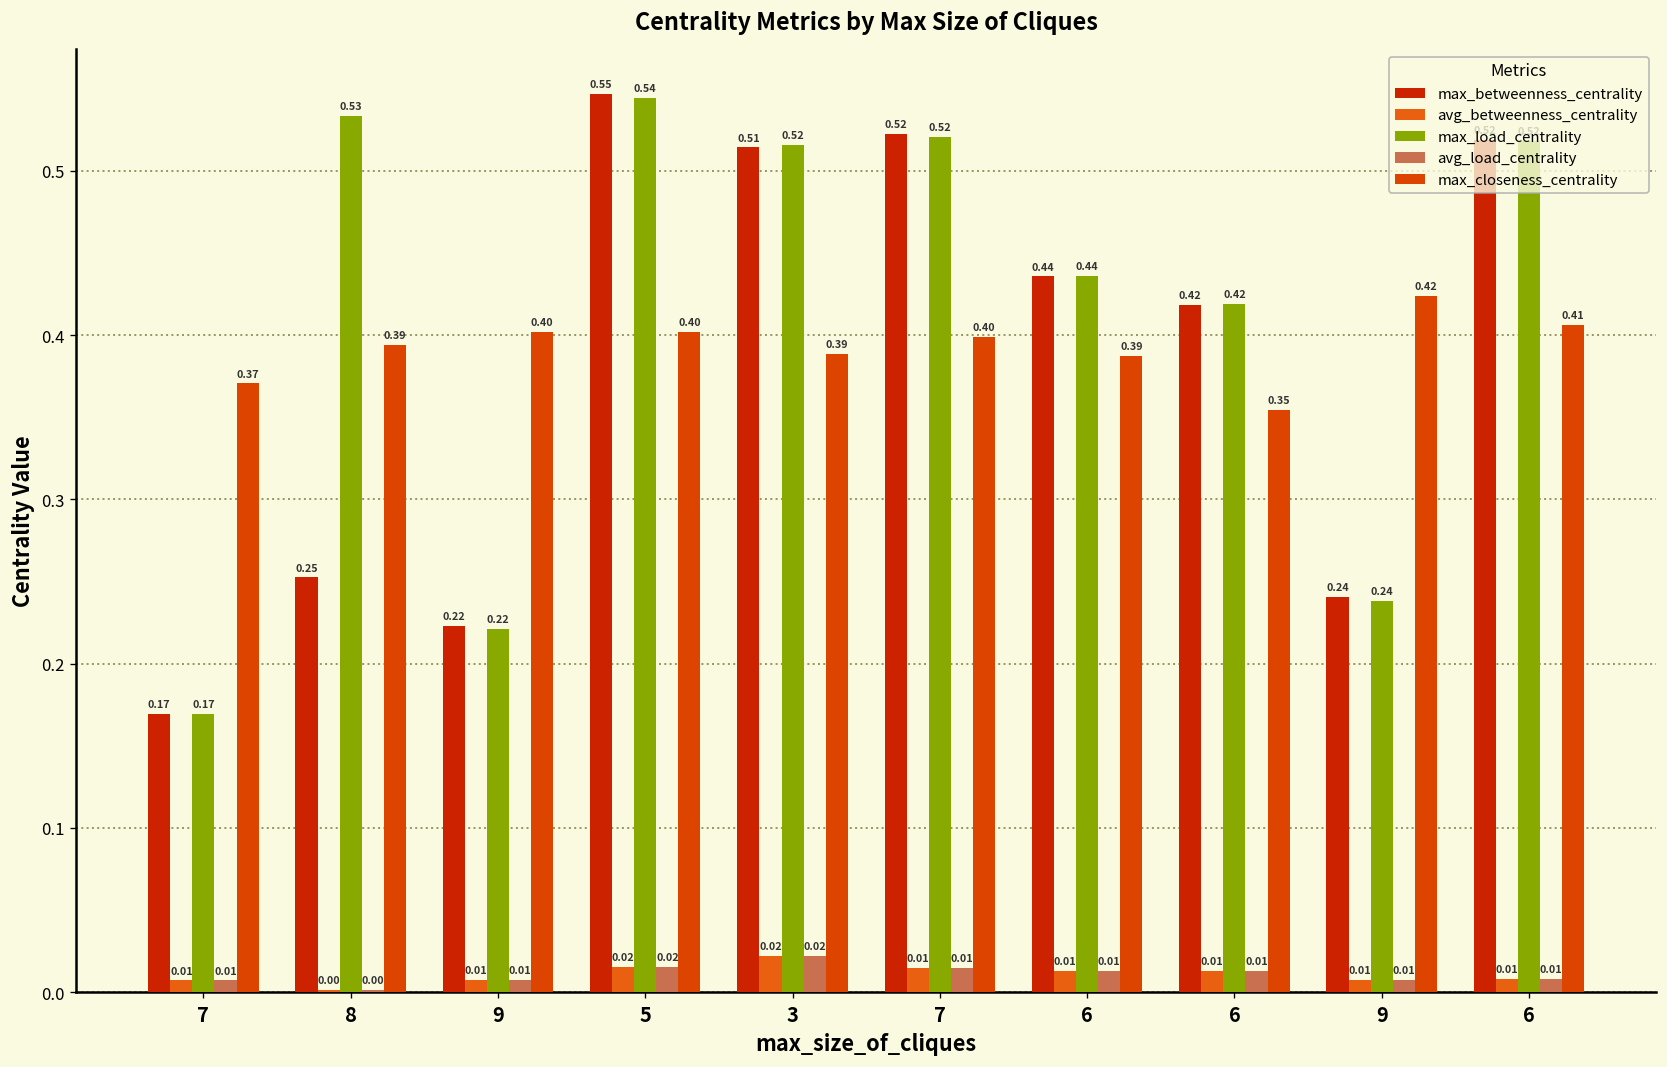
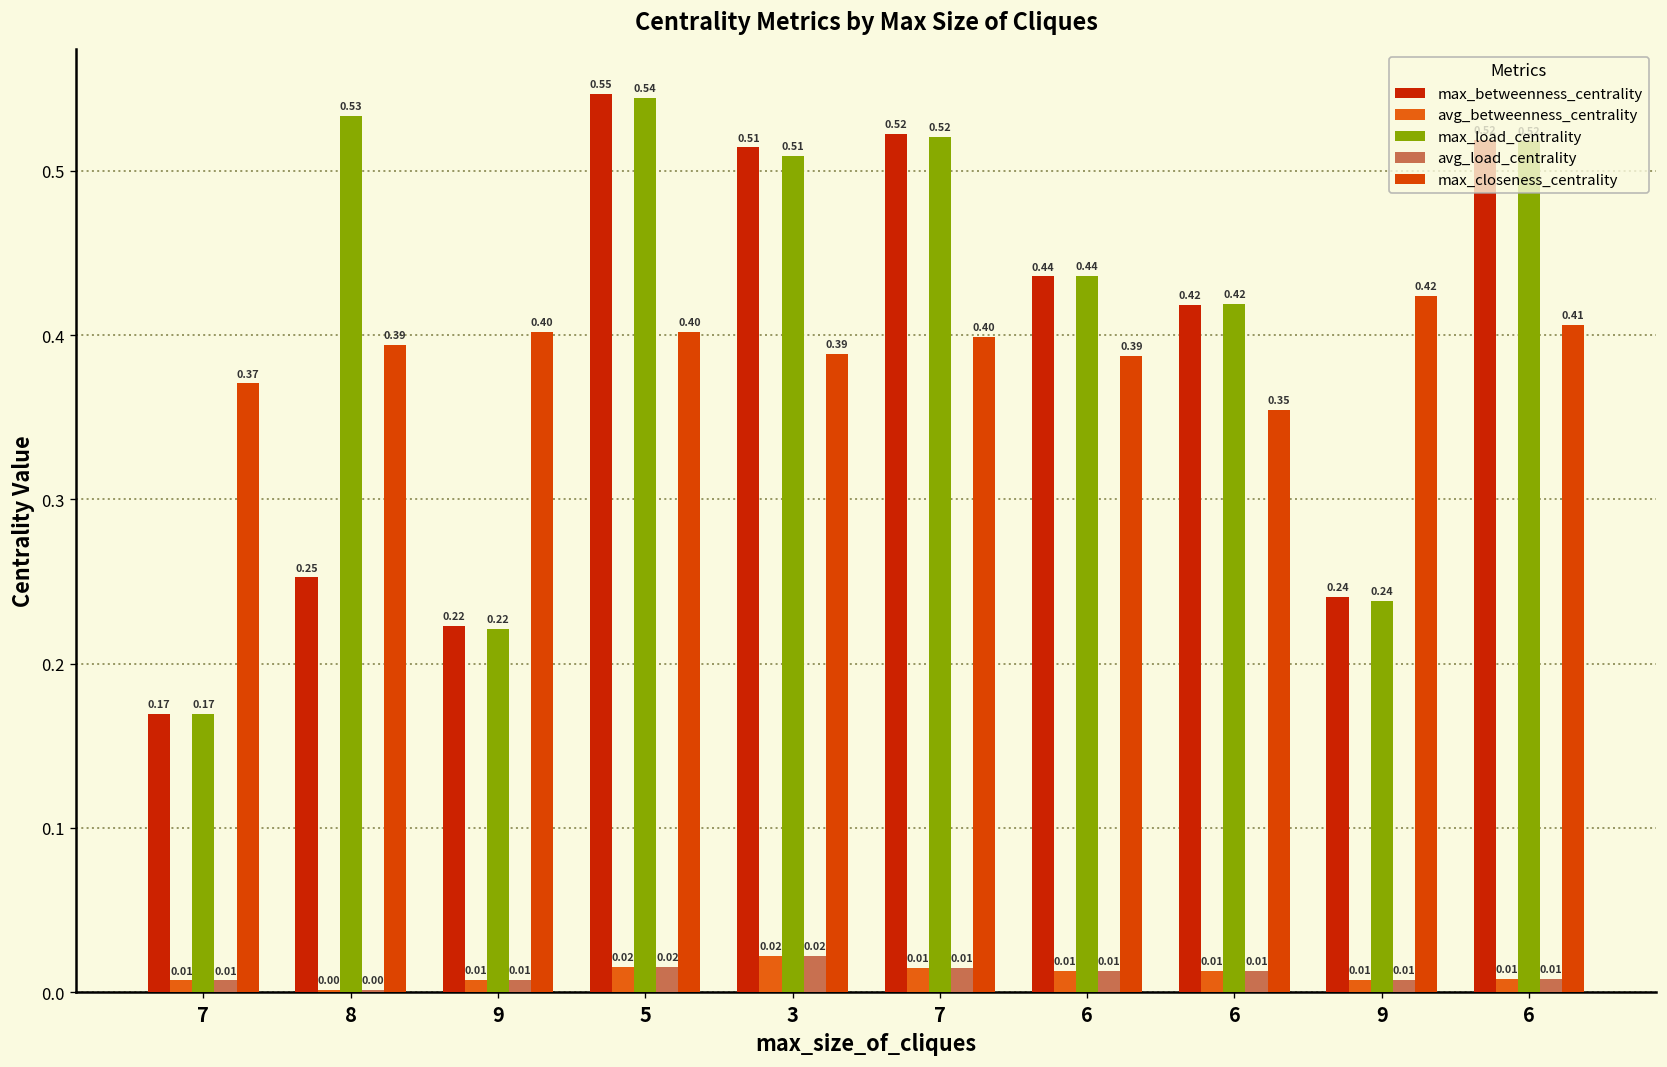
max_load_centrality, 3: 0.52 -> 0.51
